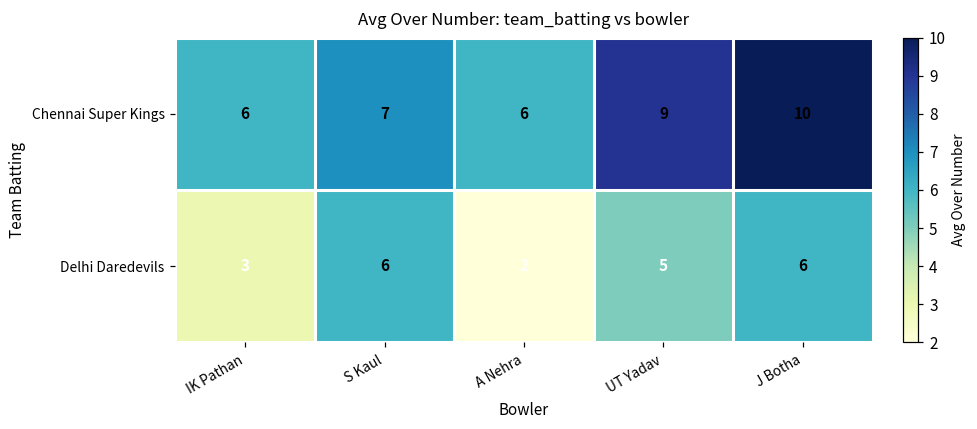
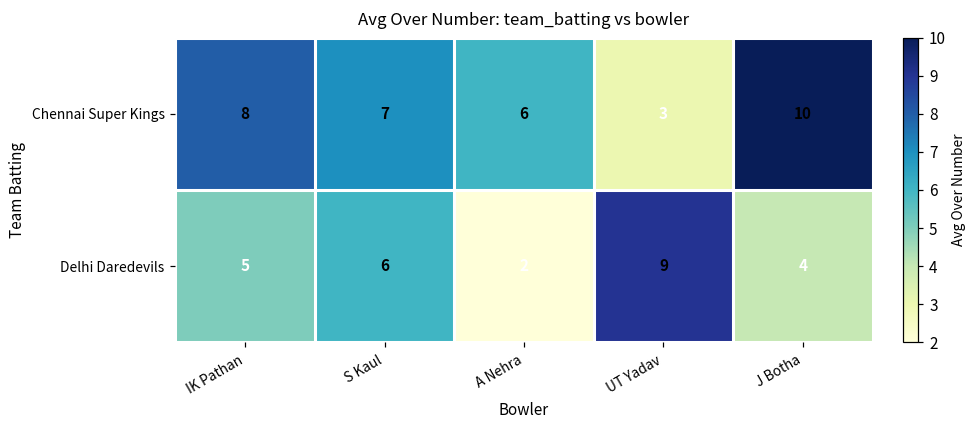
Chennai Super Kings, IK Pathan: 6 -> 8
Chennai Super Kings, UT Yadav: 9 -> 3
Delhi Daredevils, IK Pathan: 3 -> 5
Delhi Daredevils, UT Yadav: 5 -> 9
Delhi Daredevils, J Botha: 6 -> 4
